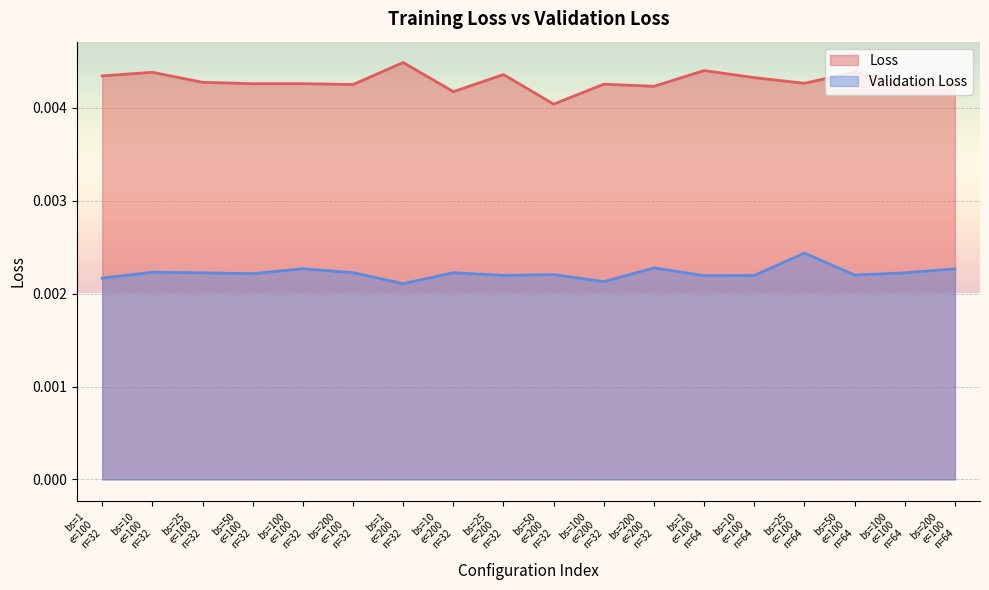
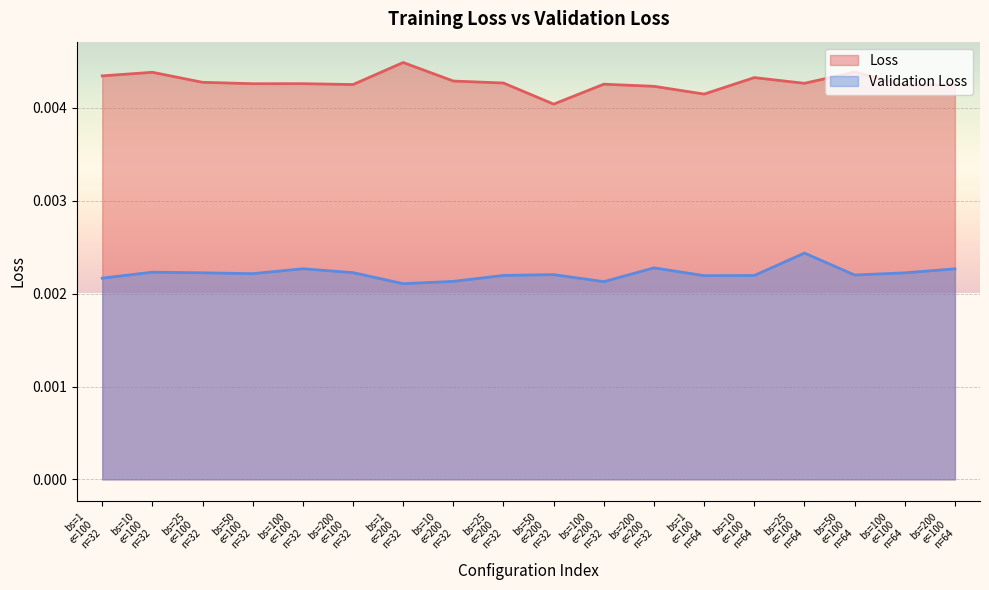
Loss, bs=10 e=200 n=32: 0.0042 -> 0.0043
Validation Loss, bs=10 e=200 n=32: 0.0022 -> 0.0021
Loss, bs=25 e=200 n=32: 0.0044 -> 0.0043
Loss, bs=1 e=100 n=64: 0.0044 -> 0.0041
